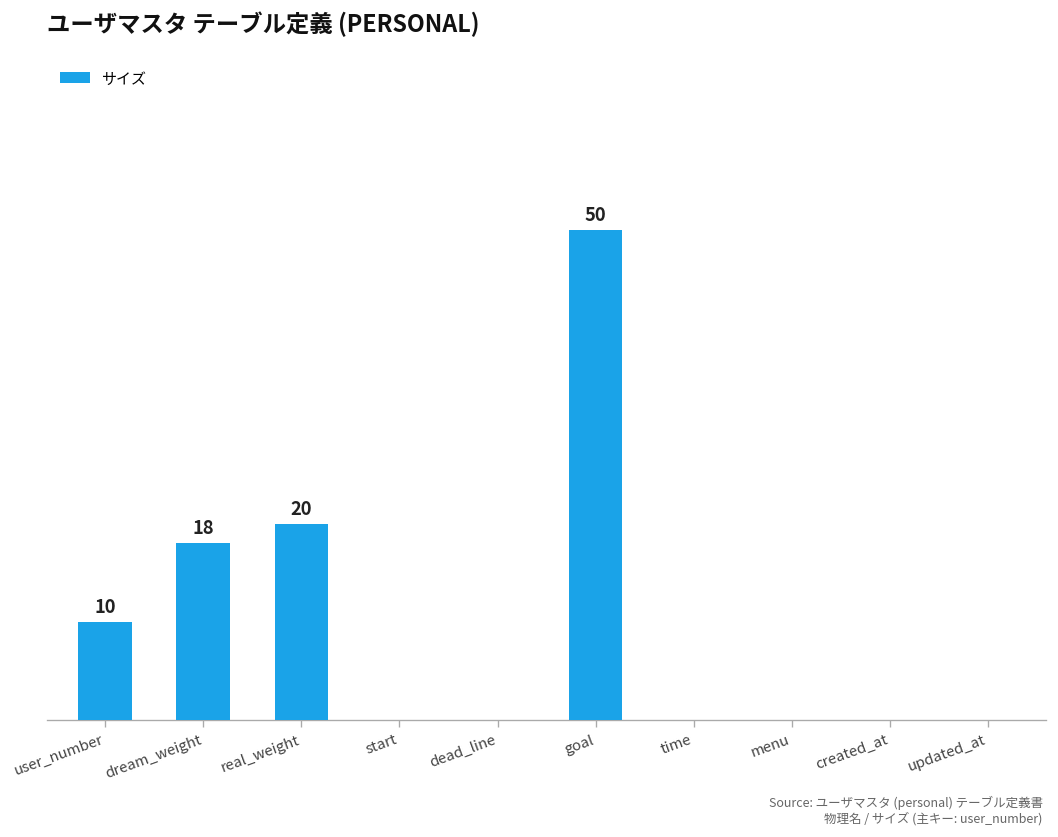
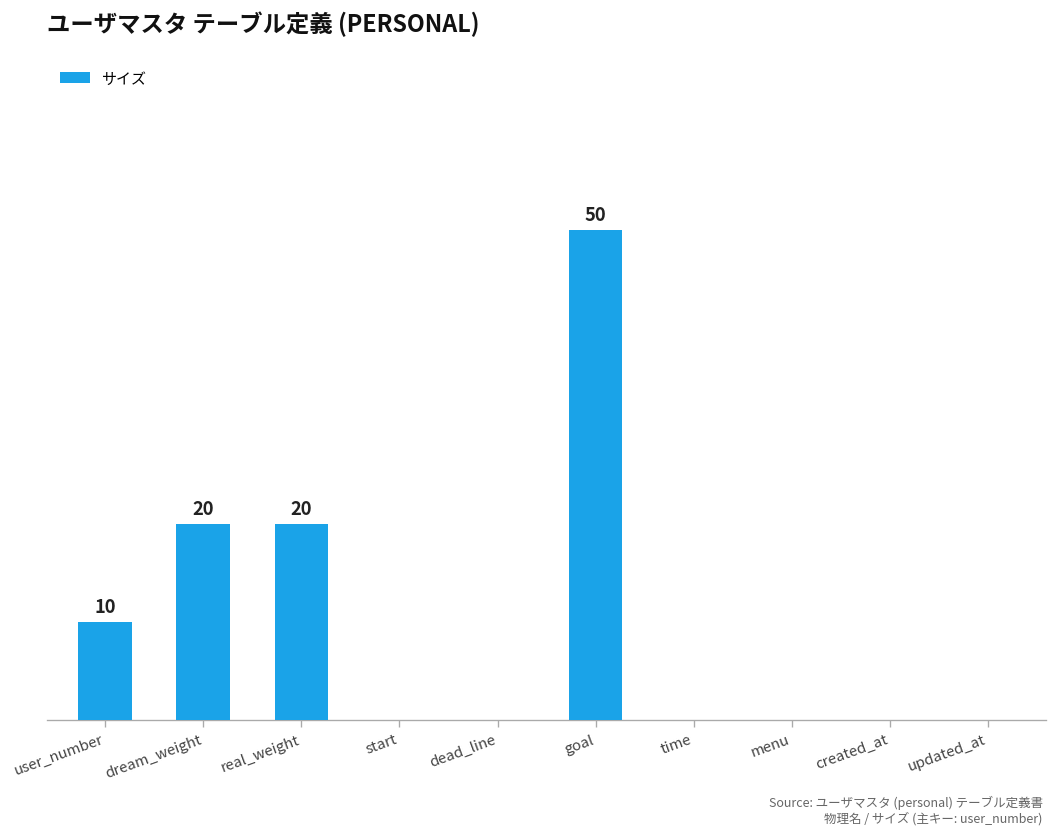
dream_weight: 18 -> 20
